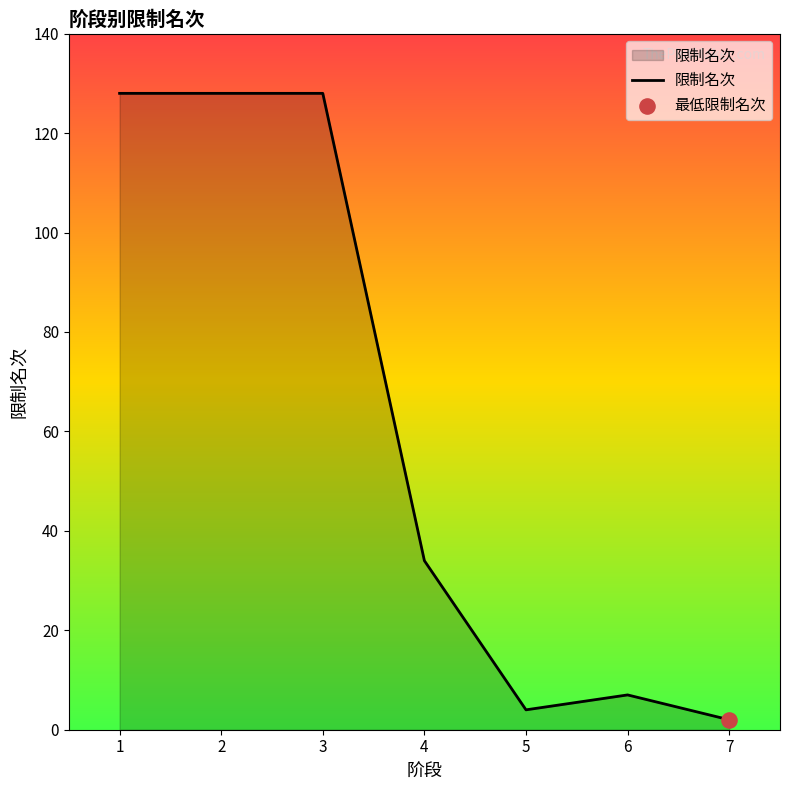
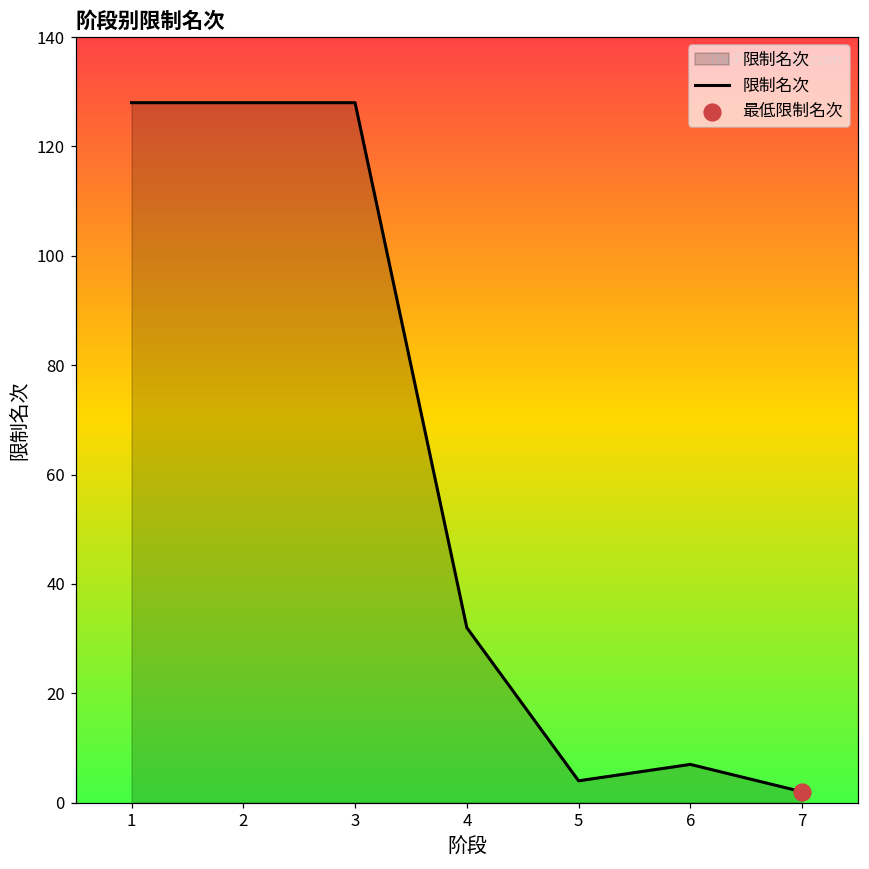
限制名次, 4: 34 -> 32
